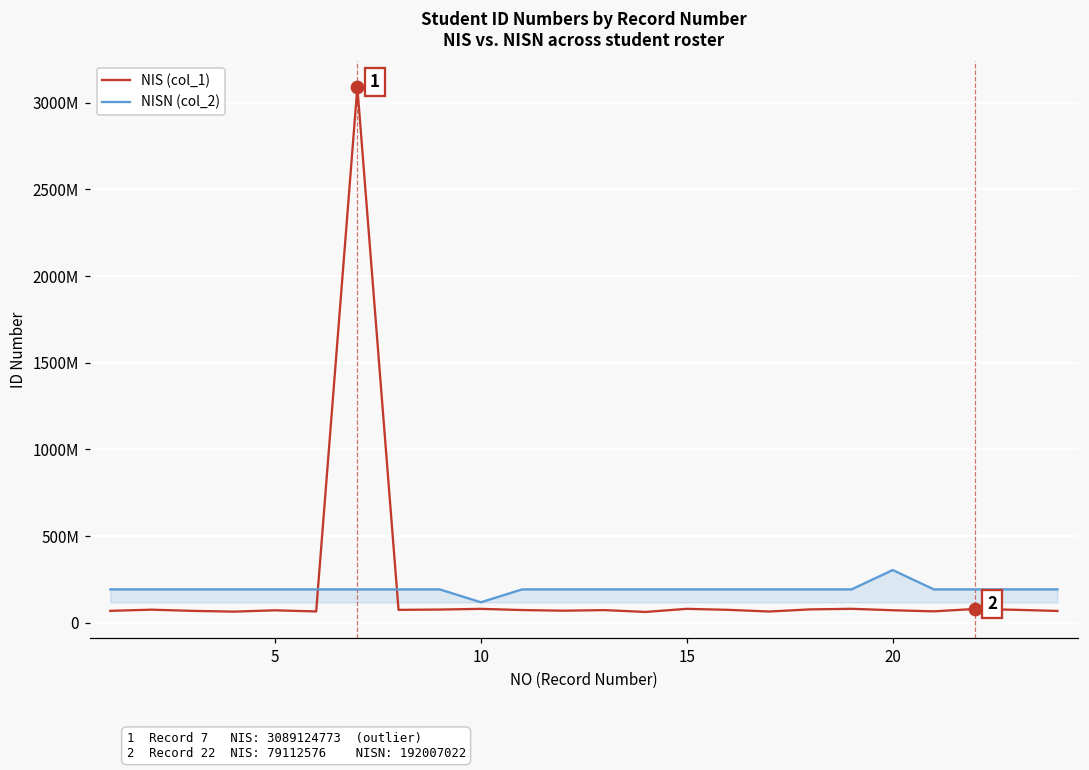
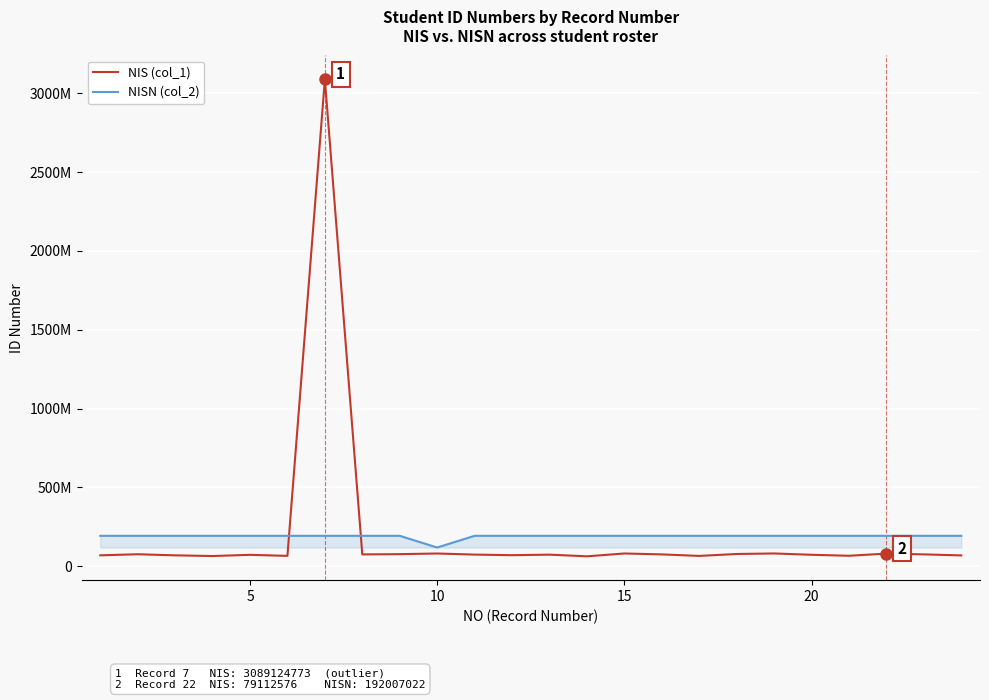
NISN (col_2), 20: 300000000 -> 190000000
